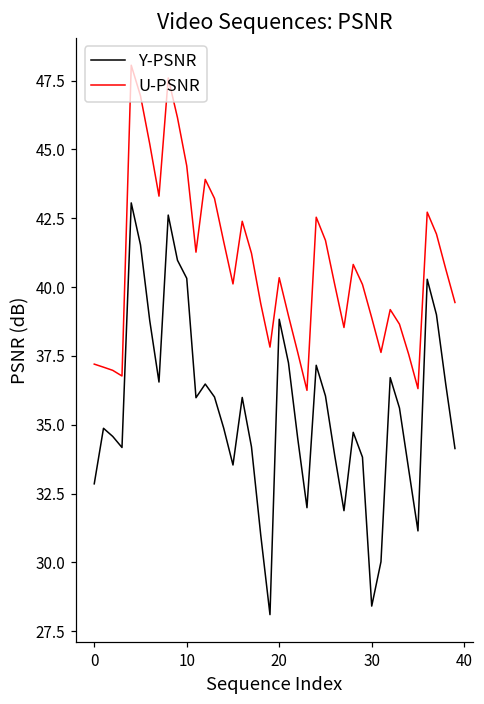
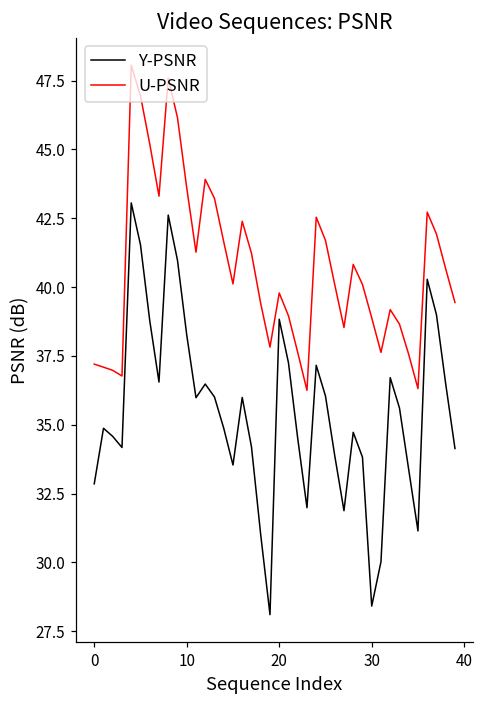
Y-PSNR, 10: 40.3 -> 38.3
U-PSNR, 10: 44.4 -> 43.6
U-PSNR, 20: 40.3 -> 39.8
